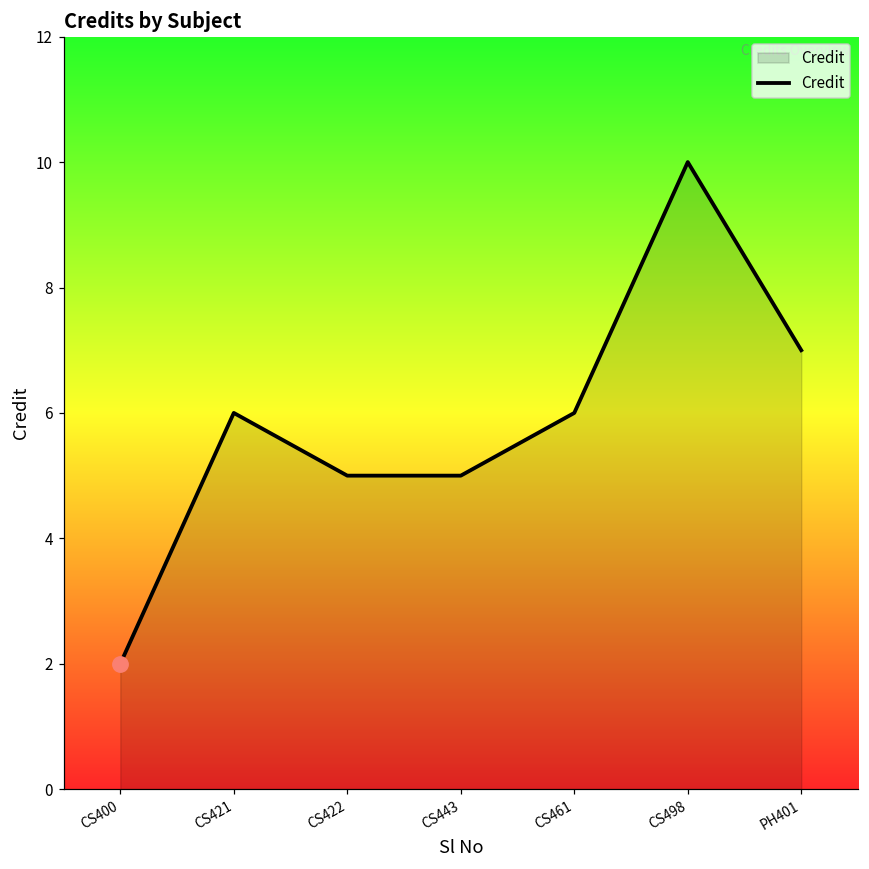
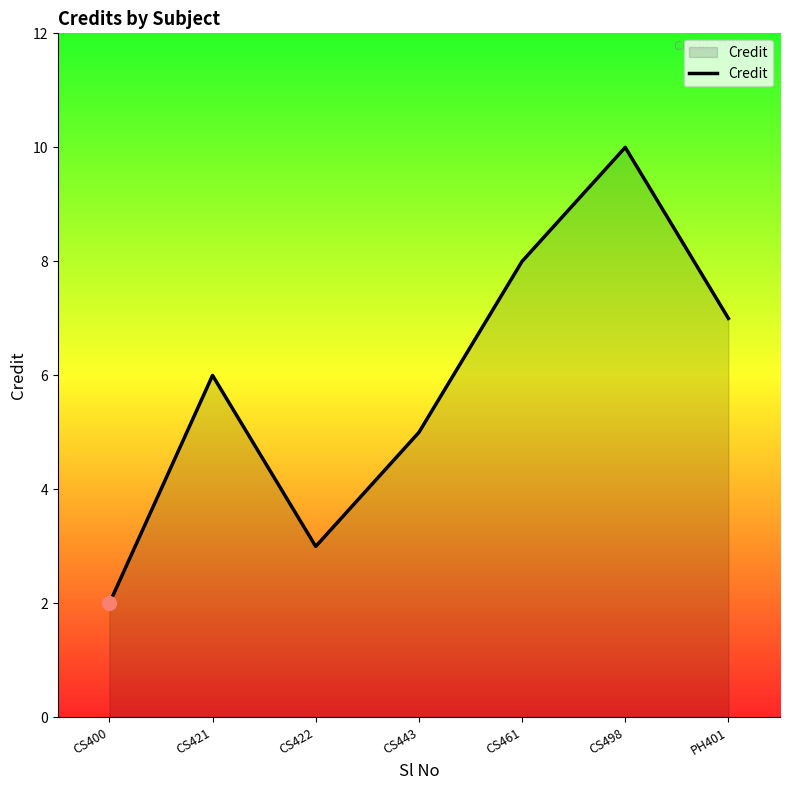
Credit, CS422: 5 -> 3
Credit, CS461: 6 -> 8
